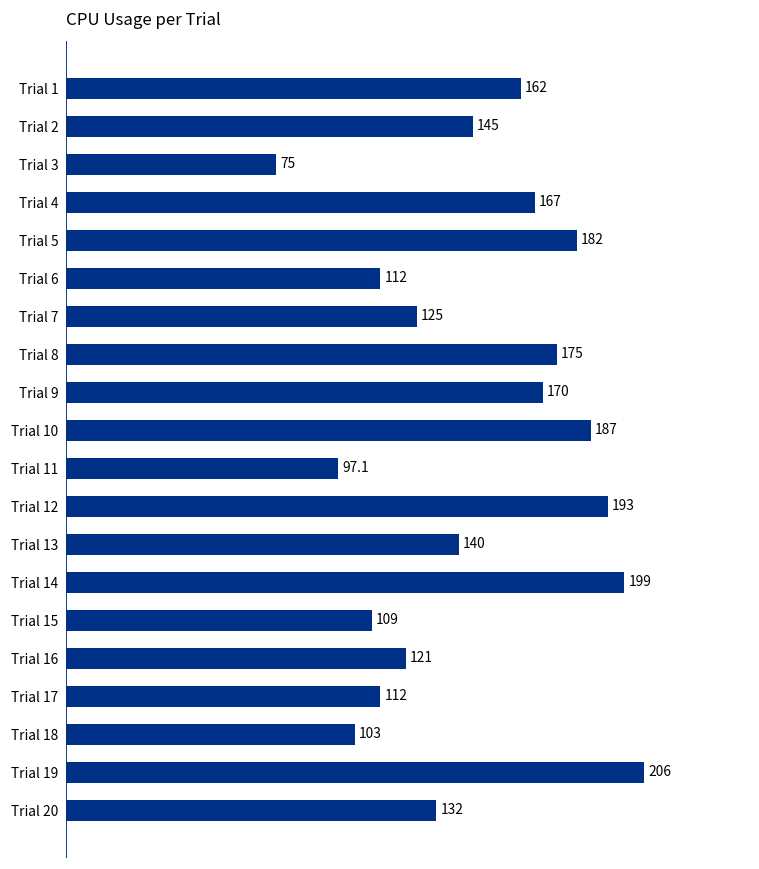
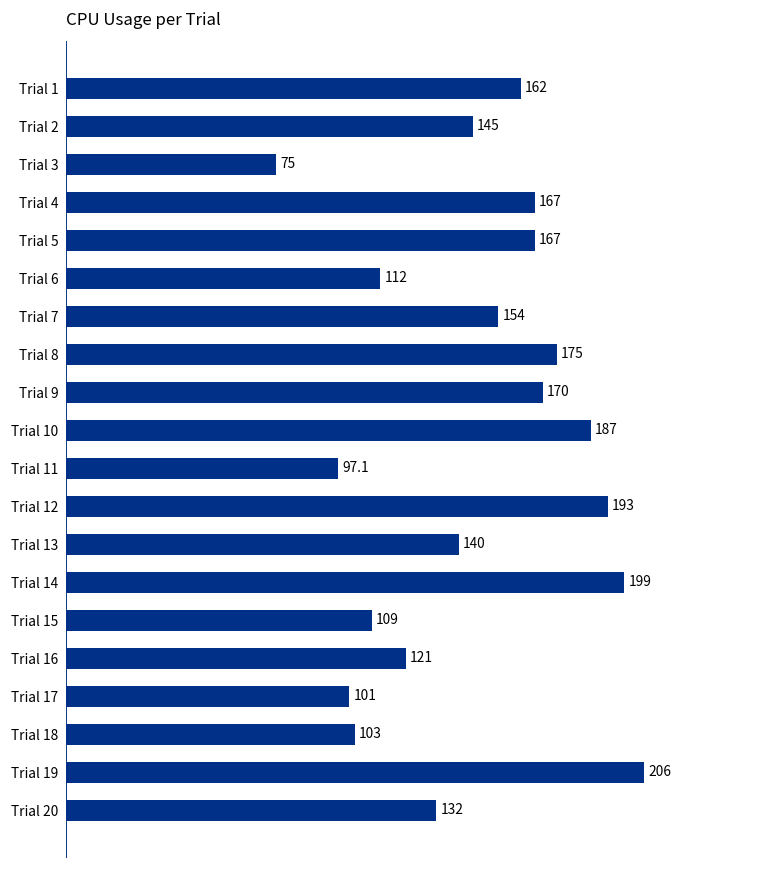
Trial 5: 182 -> 167
Trial 7: 125 -> 154
Trial 17: 112 -> 101
